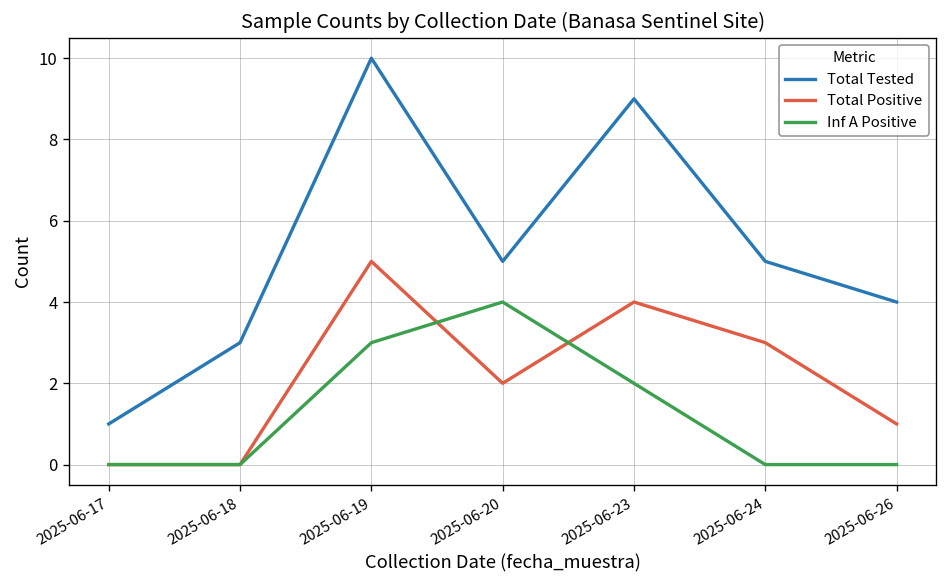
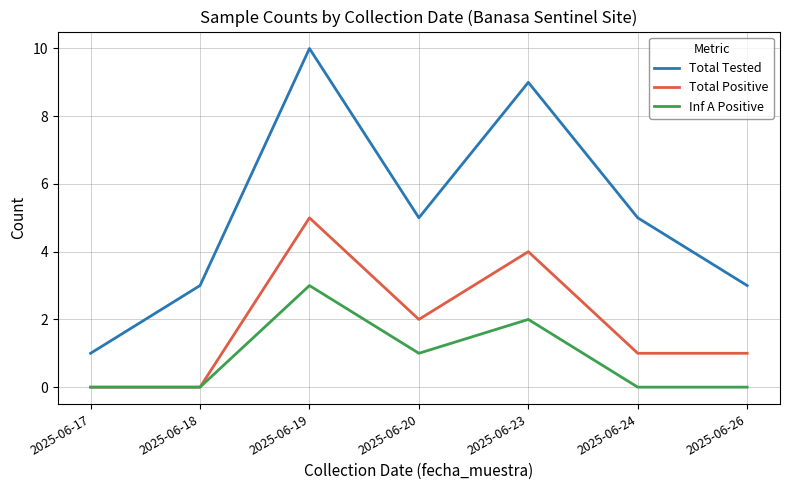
Inf A Positive, 2025-06-20: 4 -> 1
Total Positive, 2025-06-24: 3 -> 1
Total Tested, 2025-06-26: 4 -> 3
